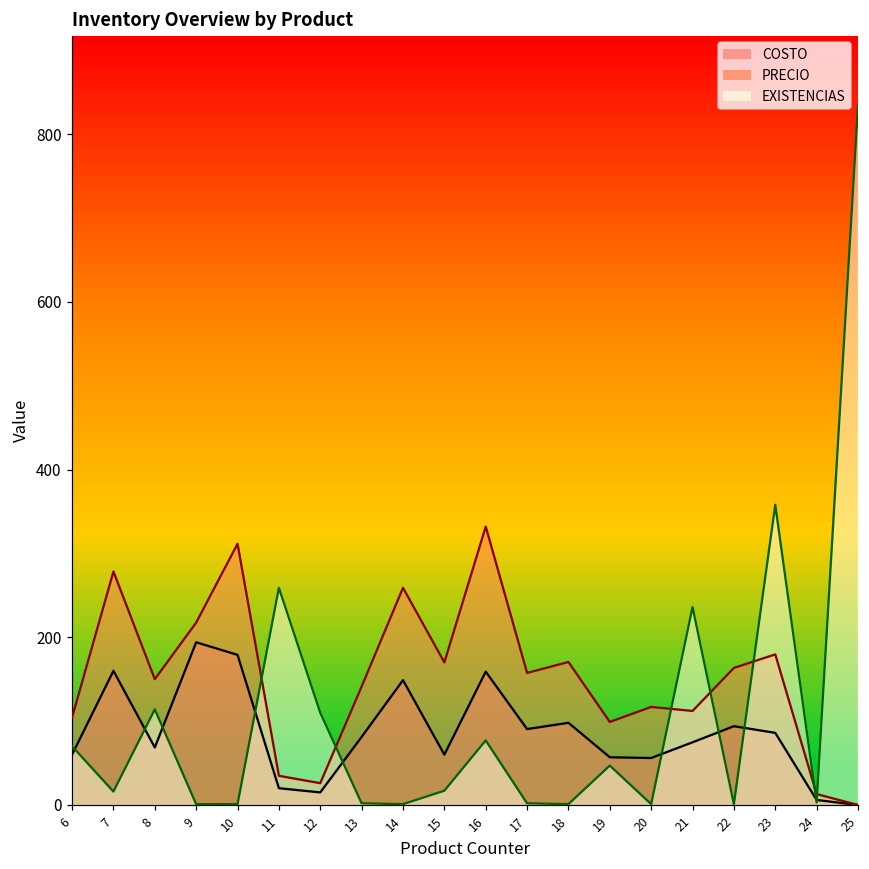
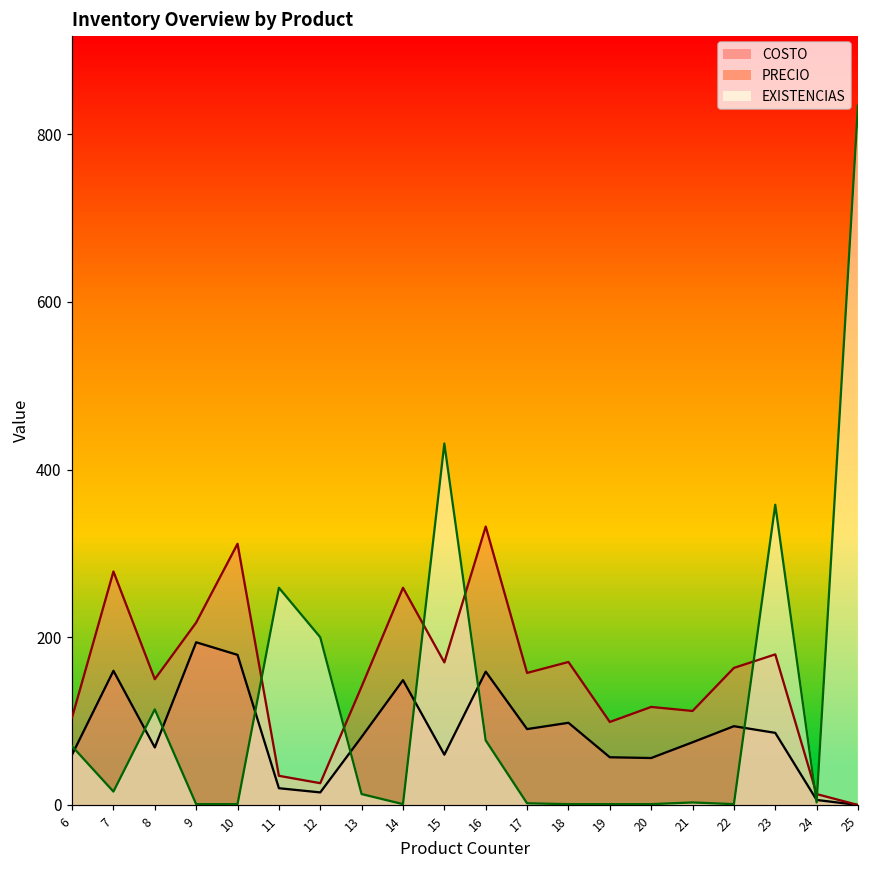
EXISTENCIAS, 12: 110 -> 200
EXISTENCIAS, 13: 0 -> 10
EXISTENCIAS, 15: 20 -> 430
EXISTENCIAS, 19: 50 -> 0
EXISTENCIAS, 21: 240 -> 0
